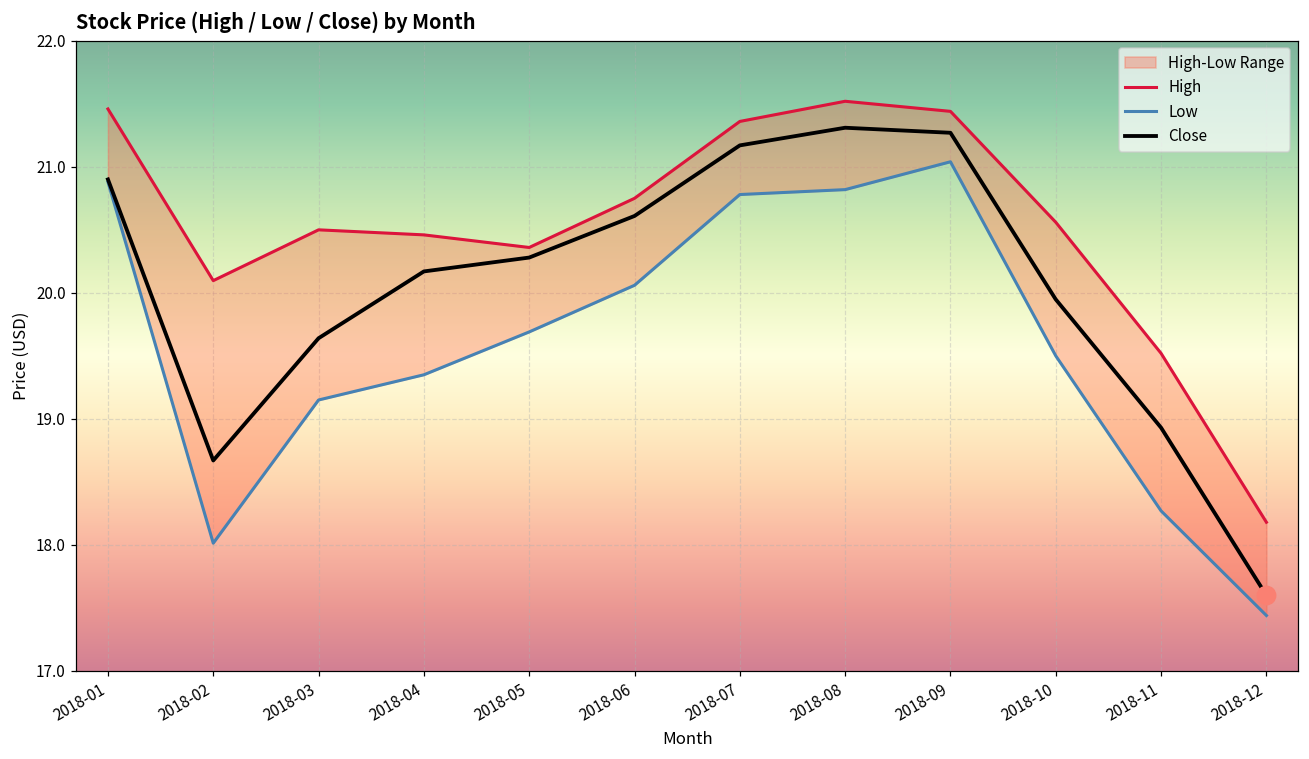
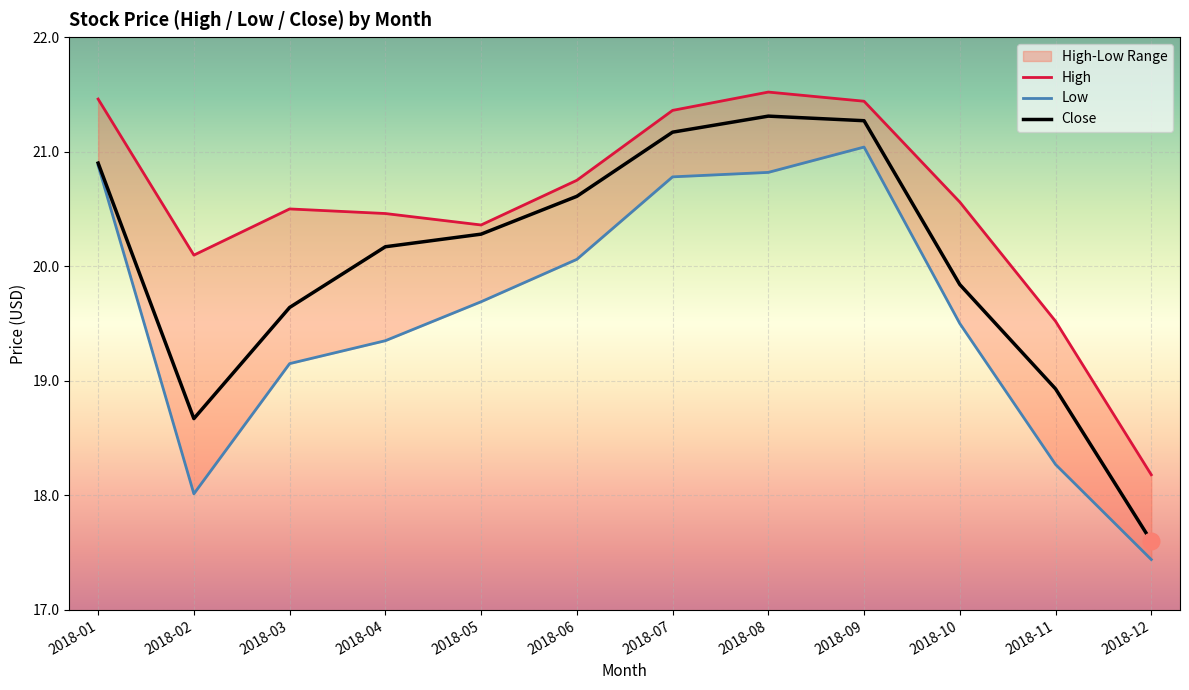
Close, 2018-10: 19.95 -> 19.84
